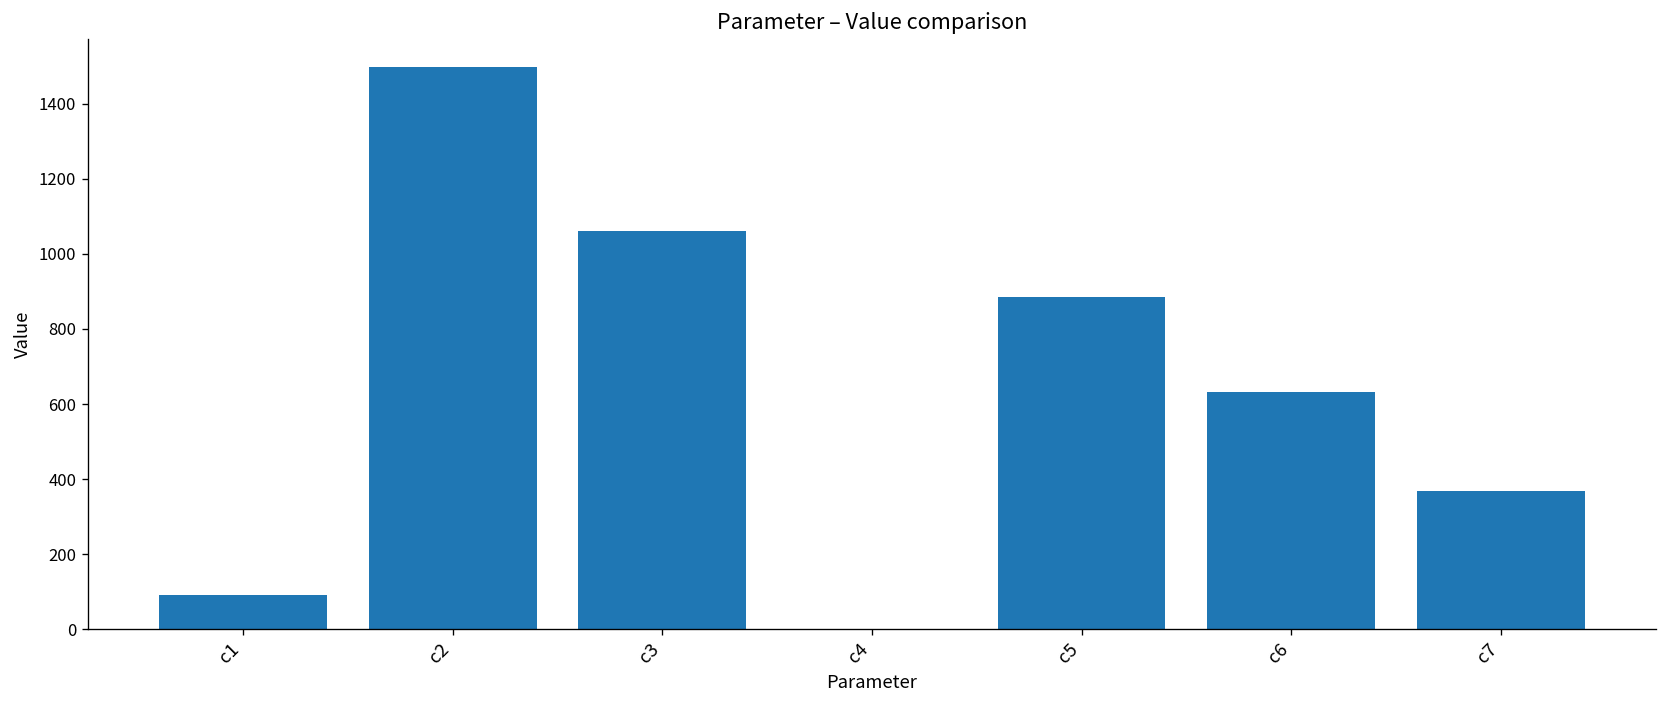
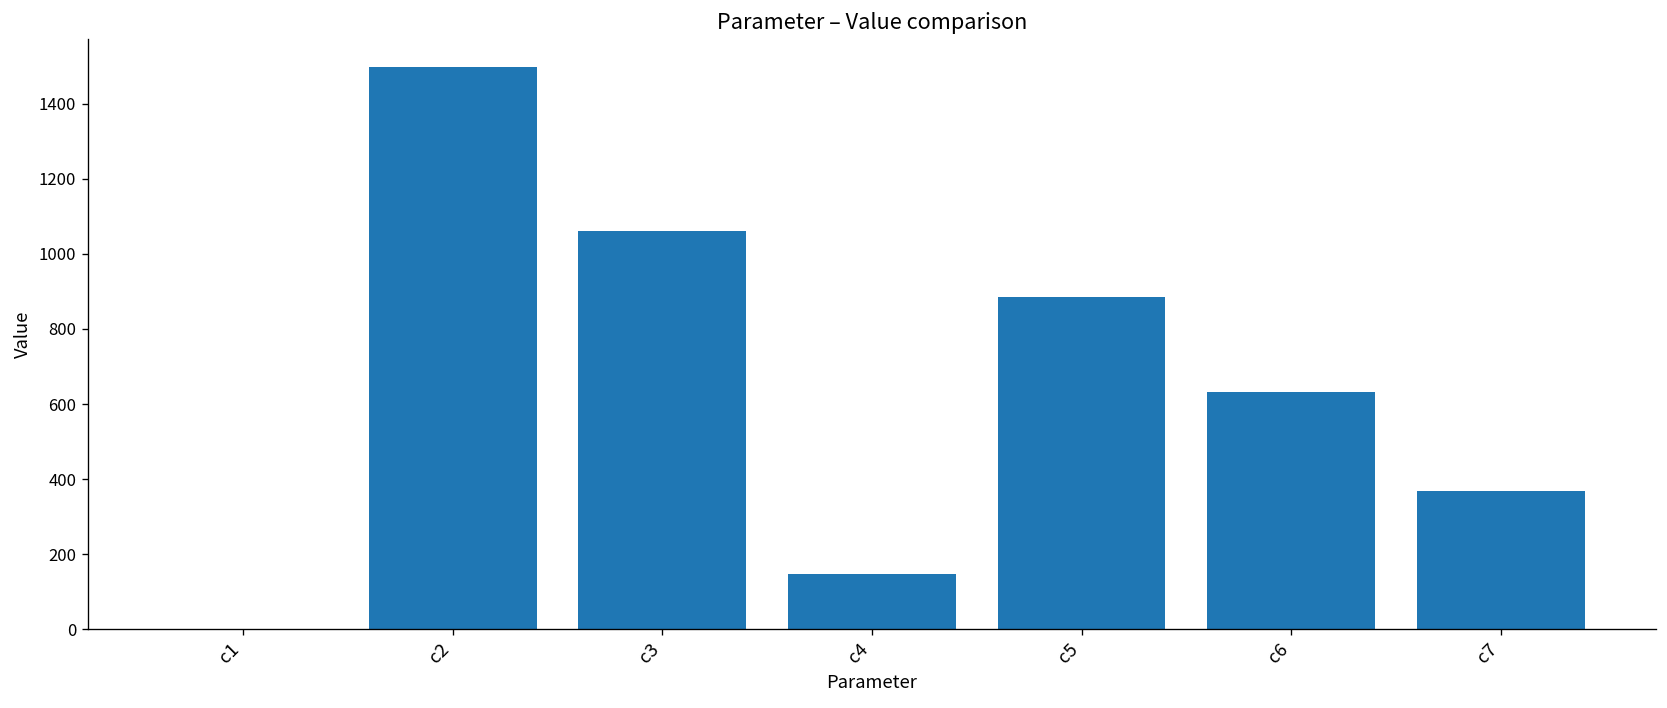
c1: 90 -> 0
c4: 0 -> 150
